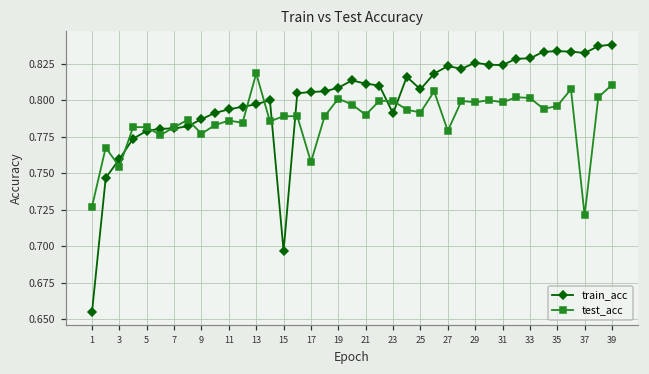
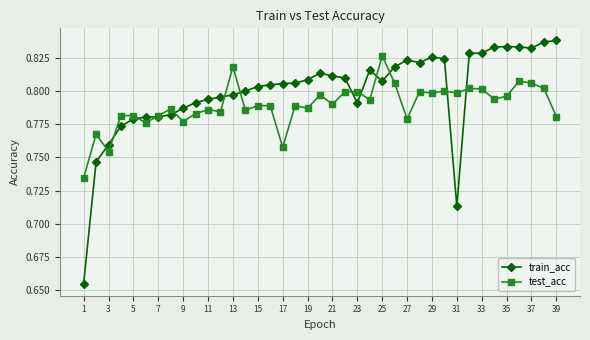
test_acc, 1: 0.727 -> 0.735
train_acc, 15: 0.697 -> 0.803
test_acc, 19: 0.801 -> 0.787
test_acc, 25: 0.792 -> 0.826
train_acc, 31: 0.824 -> 0.713
test_acc, 37: 0.721 -> 0.806
test_acc, 39: 0.811 -> 0.781
